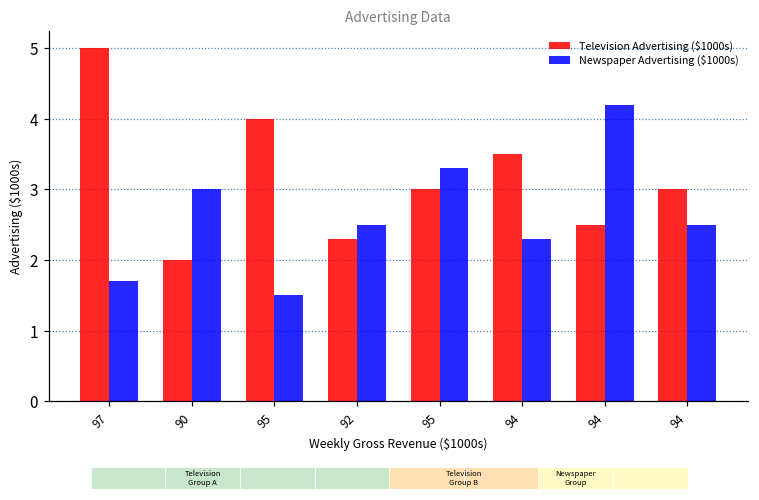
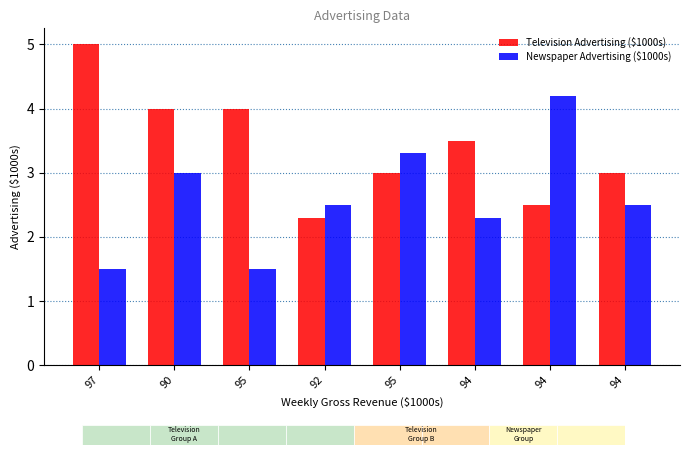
Newspaper Advertising ($1000s), 97: 1.7 -> 1.5
Television Advertising ($1000s), 90: 2 -> 4
